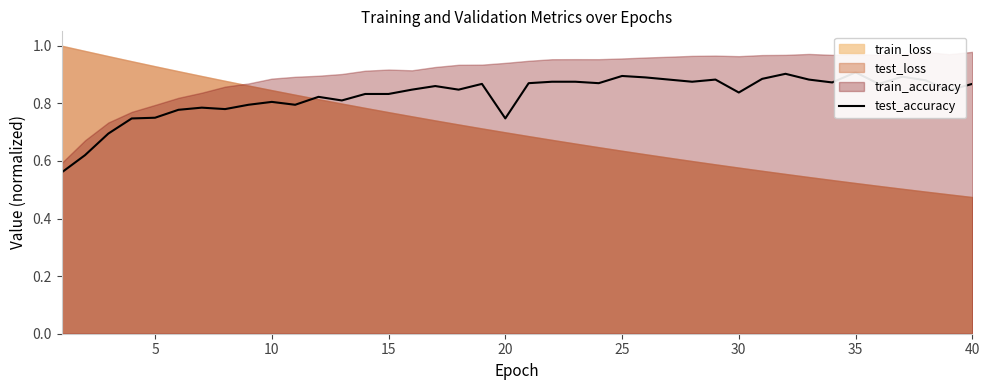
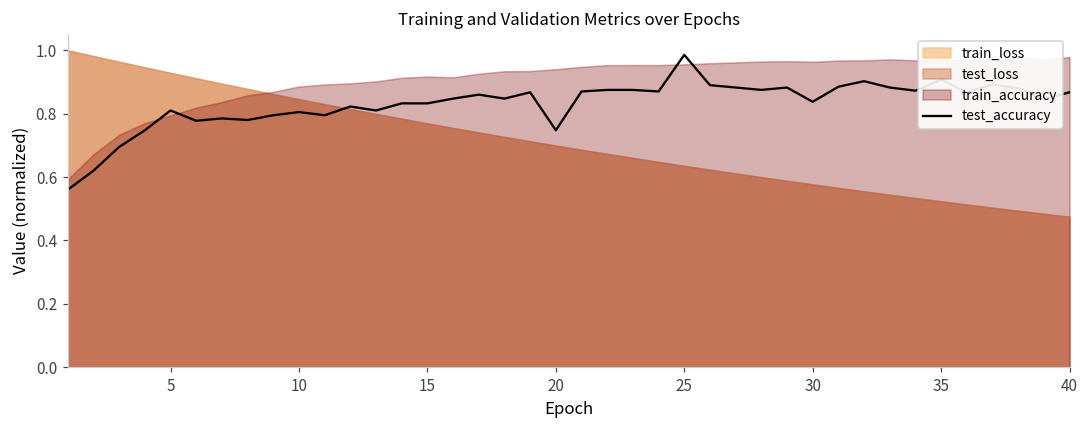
test_accuracy, 5: 0.75 -> 0.81
test_accuracy, 25: 0.90 -> 0.99
